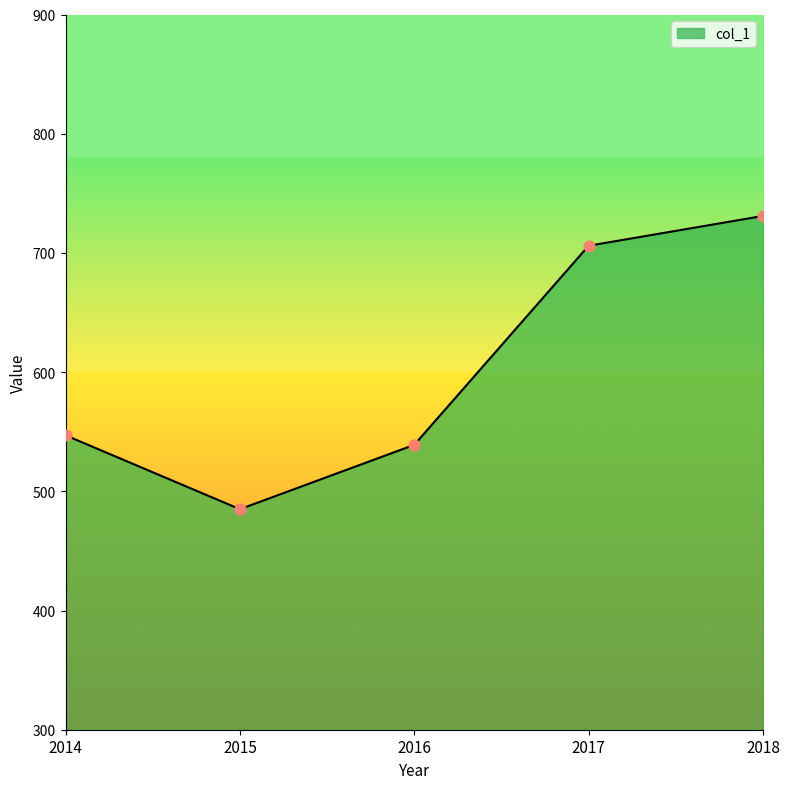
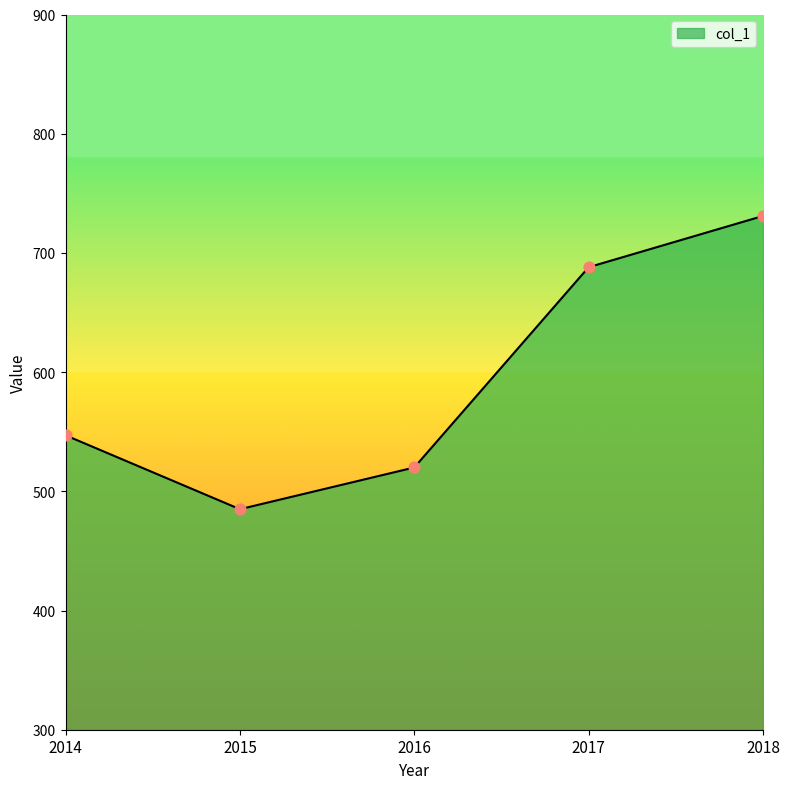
2016: 539 -> 520
2017: 706 -> 688
